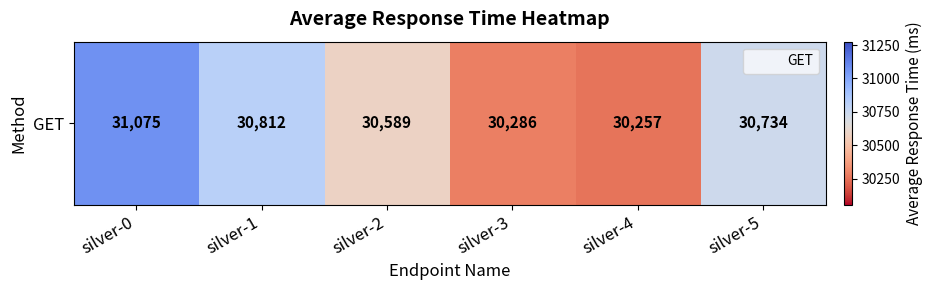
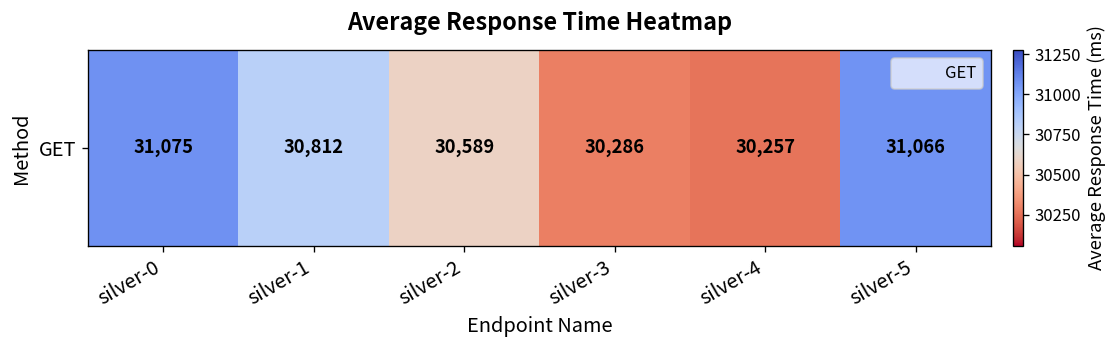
GET, silver-5: 30,734 -> 31,066
